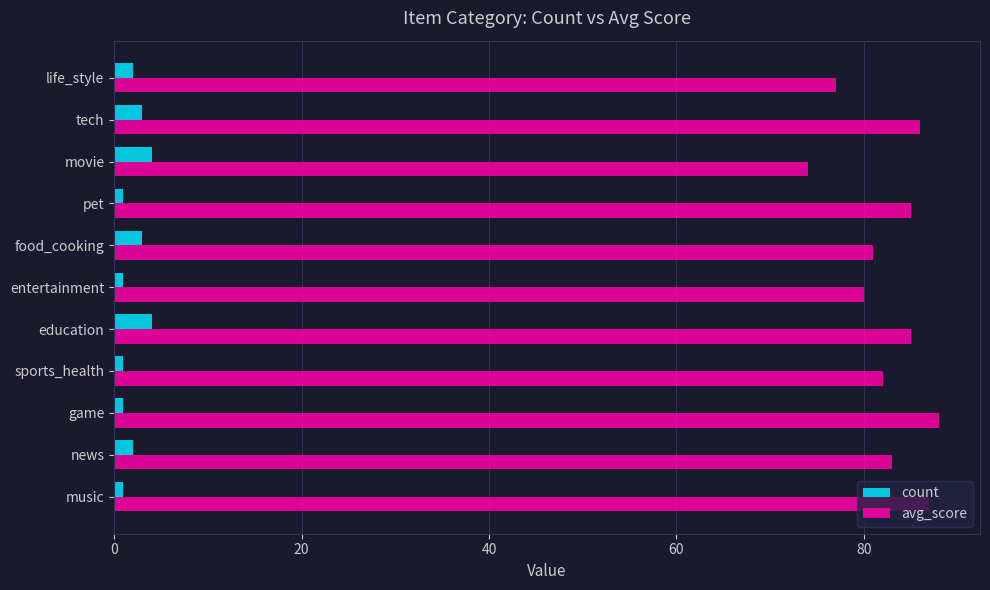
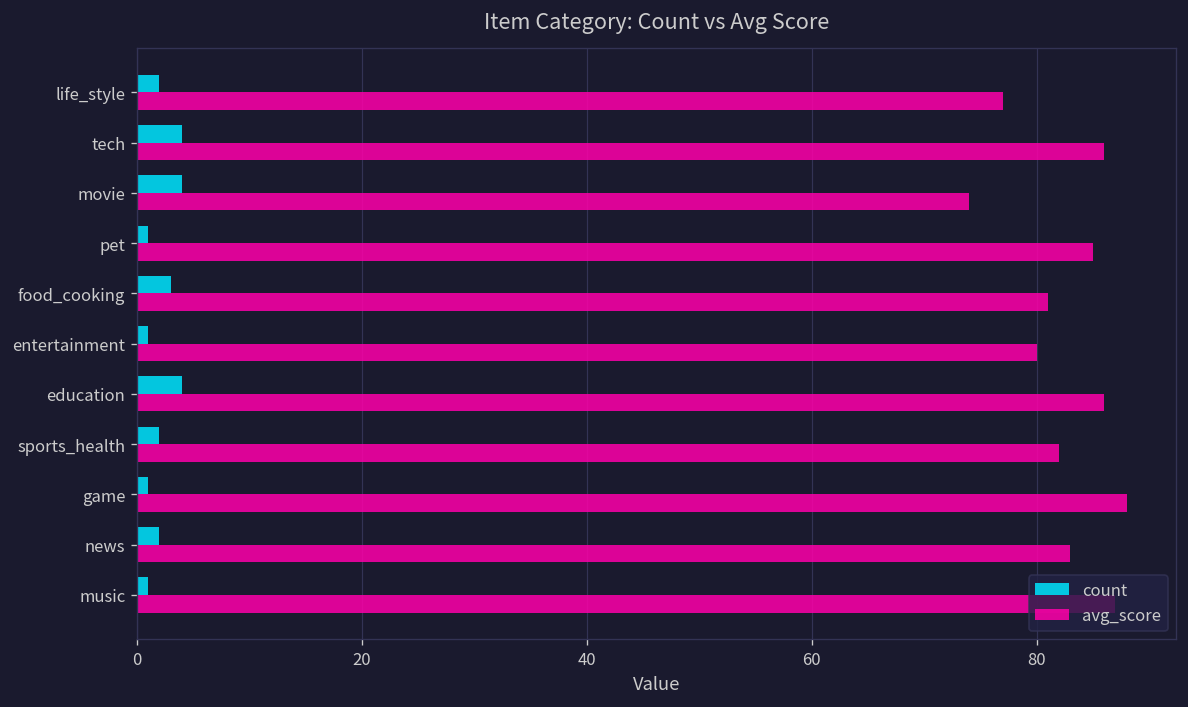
count, tech: 3 -> 4
avg_score, education: 85 -> 86
count, sports_health: 1 -> 2
